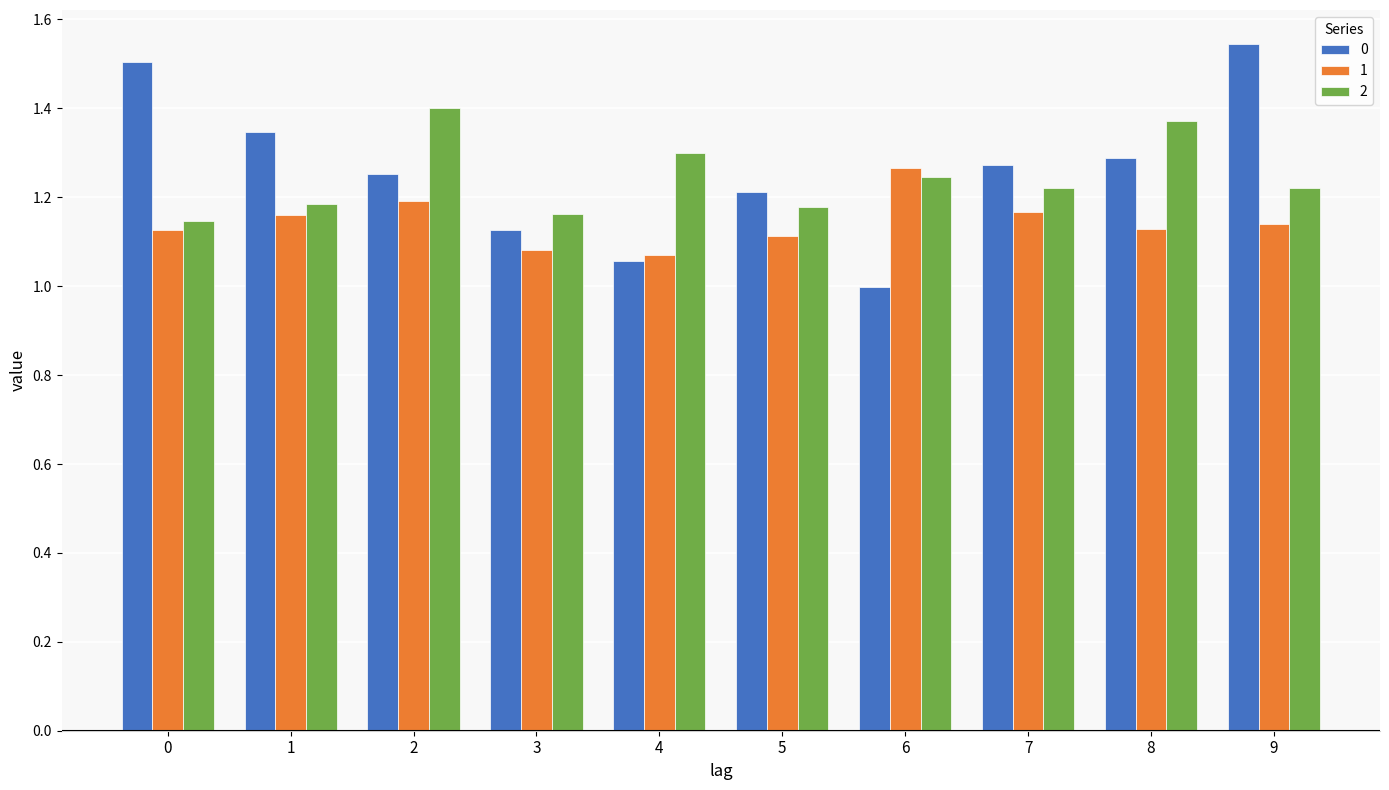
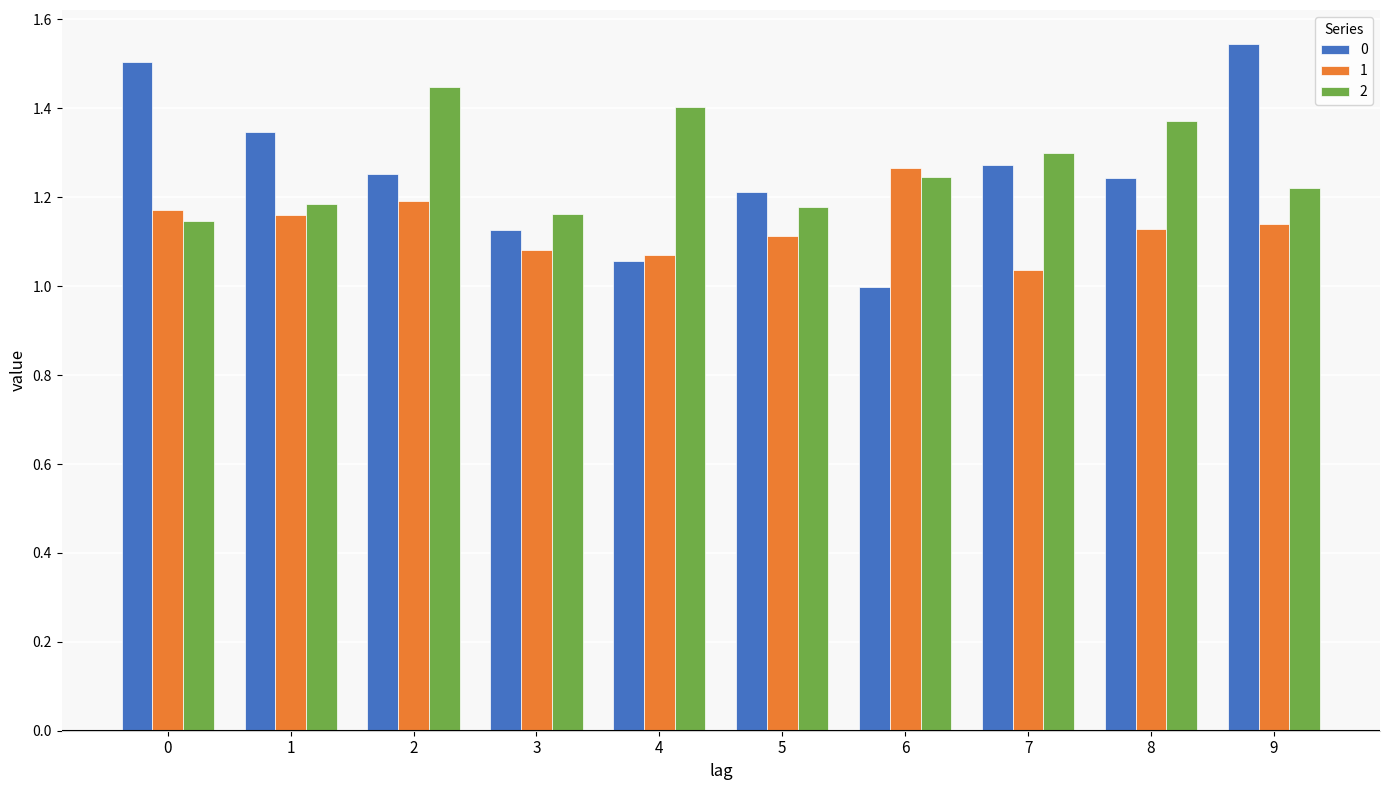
1, 0: 1.13 -> 1.17
2, 2: 1.40 -> 1.45
2, 4: 1.30 -> 1.40
1, 7: 1.17 -> 1.04
2, 7: 1.22 -> 1.30
0, 8: 1.29 -> 1.24
